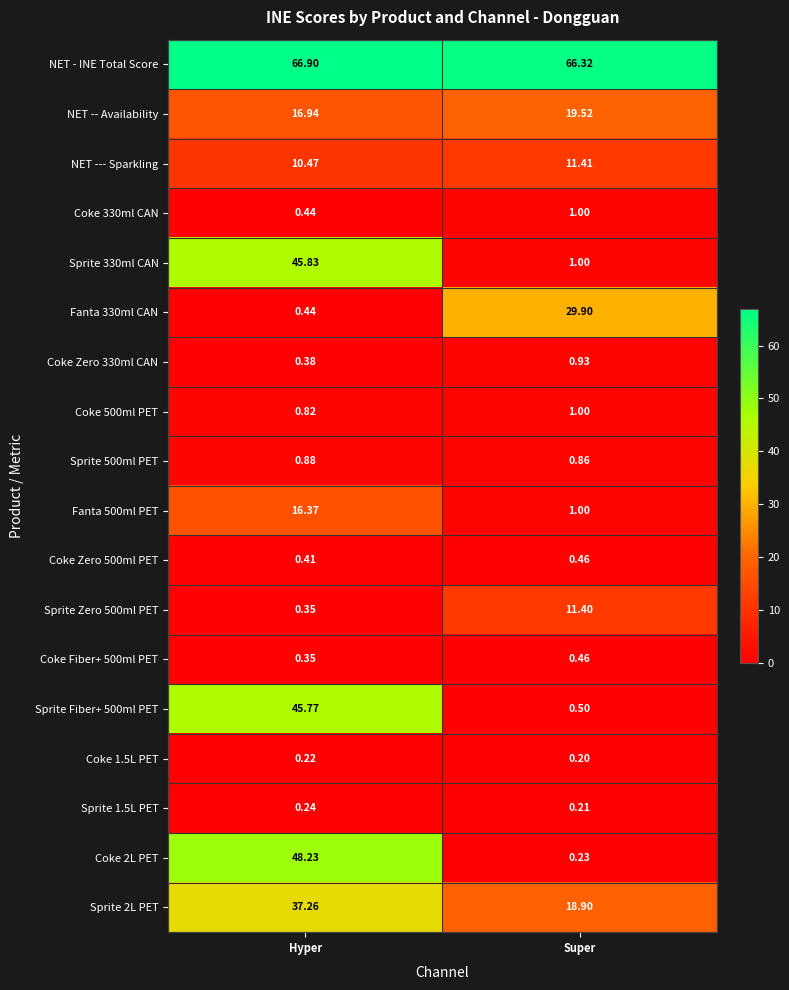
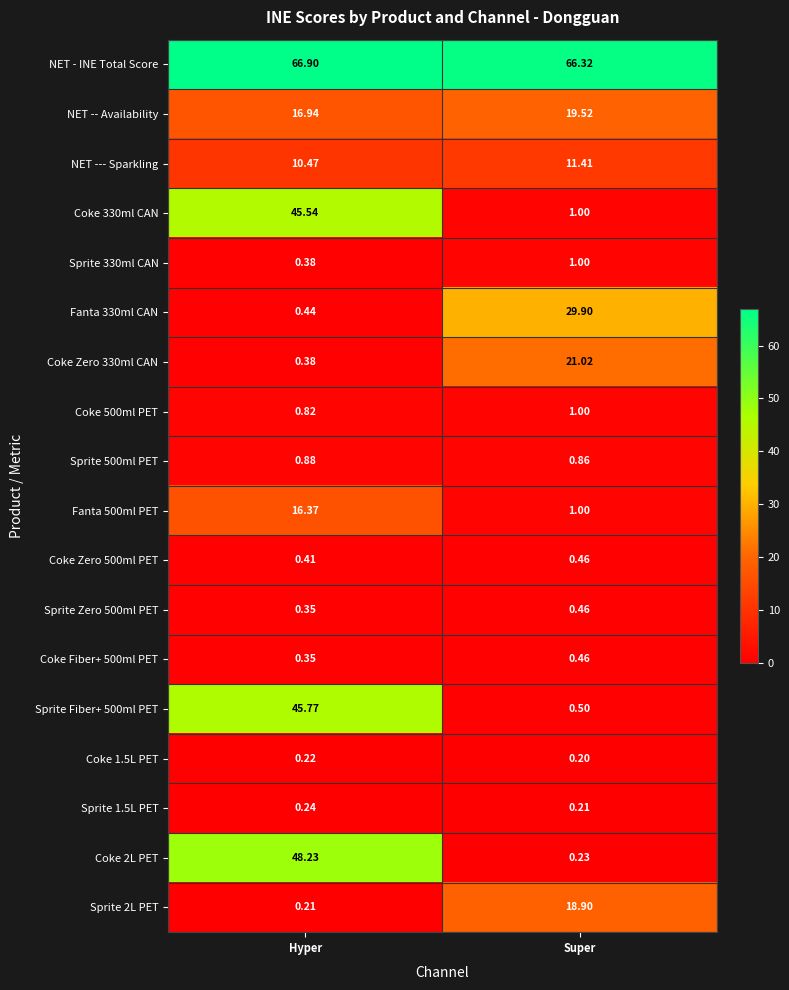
Coke 330ml CAN, Hyper: 0.44 -> 45.54
Sprite 330ml CAN, Hyper: 45.83 -> 0.38
Coke Zero 330ml CAN, Super: 0.93 -> 21.02
Sprite Zero 500ml PET, Super: 11.40 -> 0.46
Sprite 2L PET, Hyper: 37.26 -> 0.21
